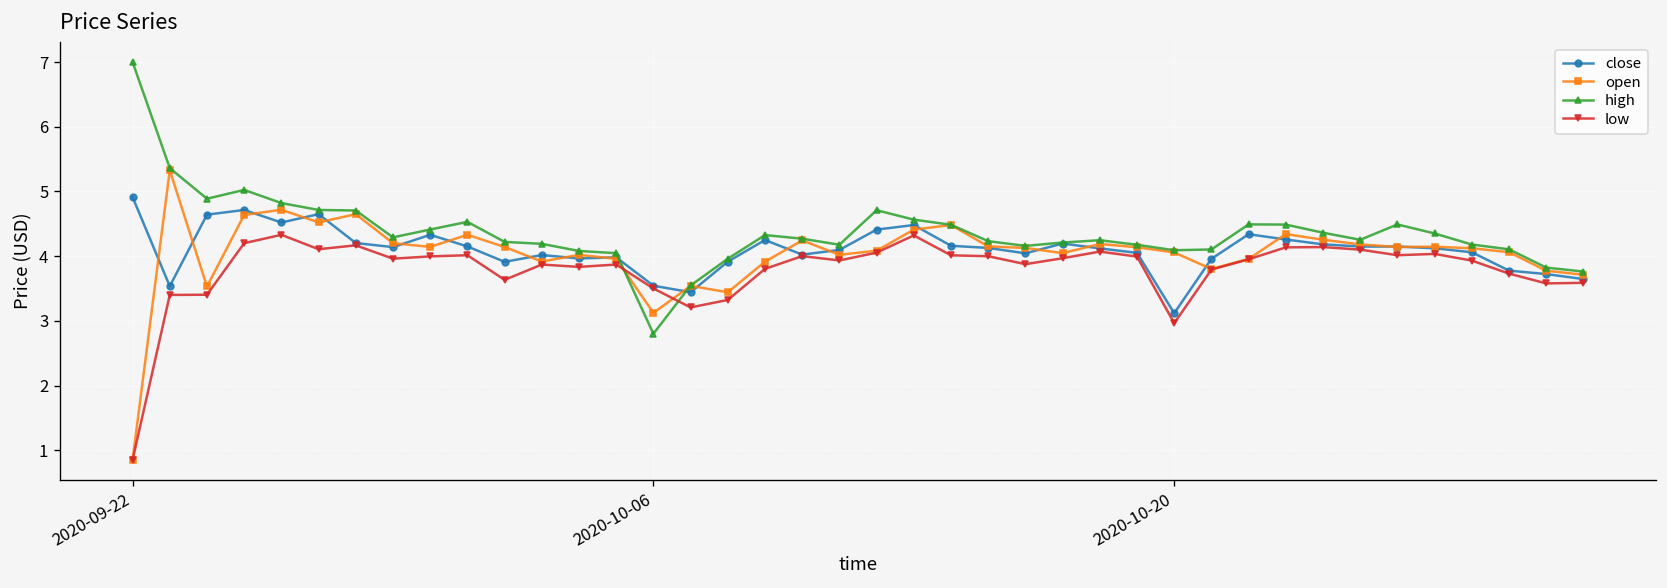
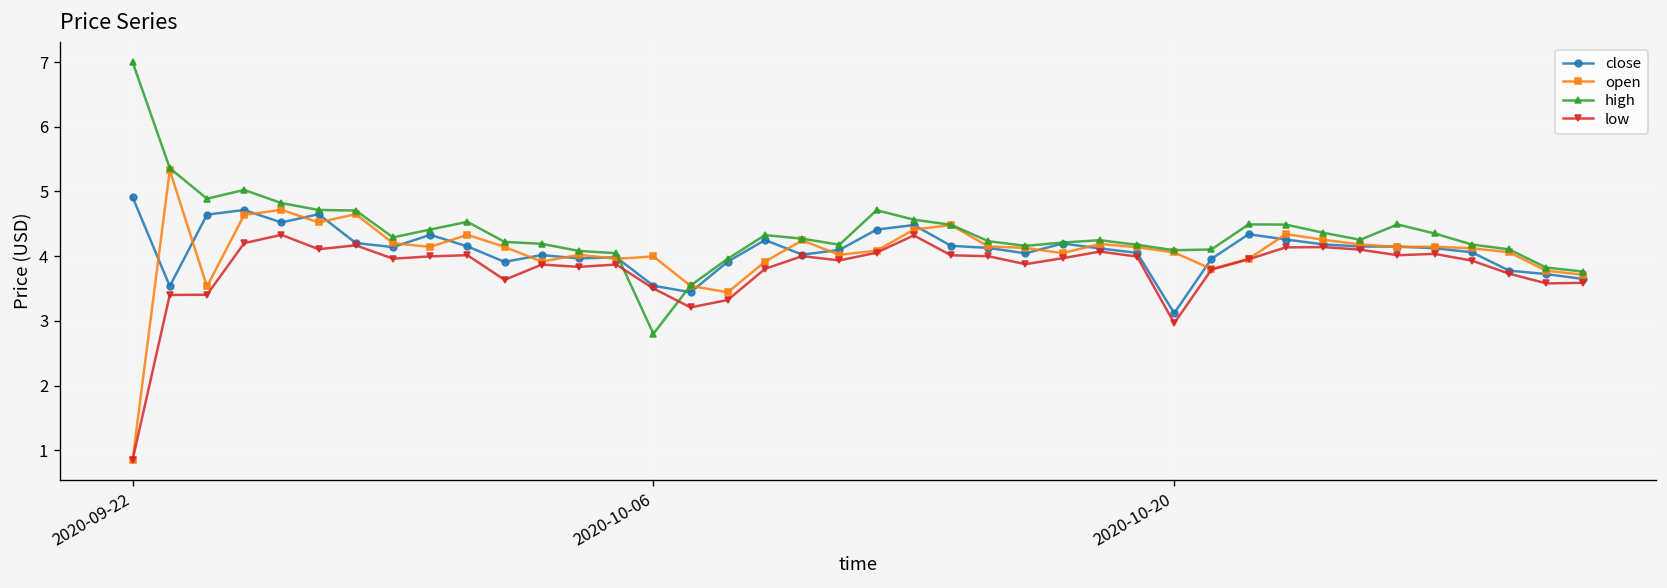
open, 2020-10-06: 3.1 -> 4.0
